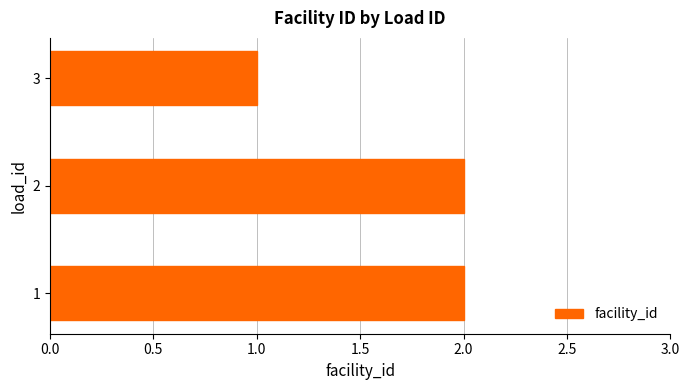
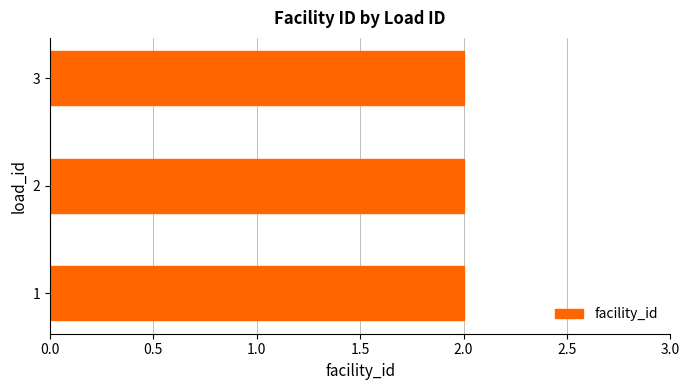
3: 1 -> 2
